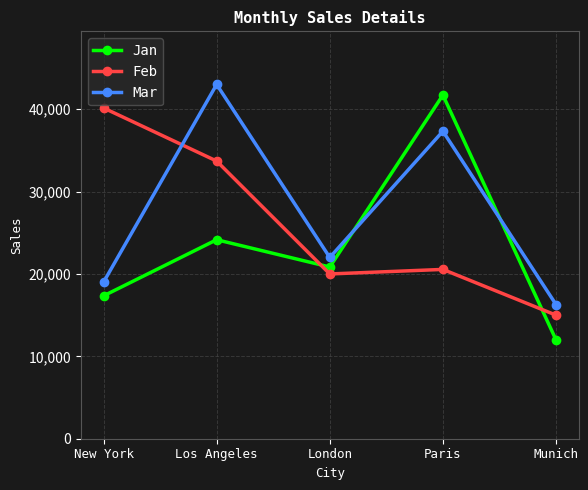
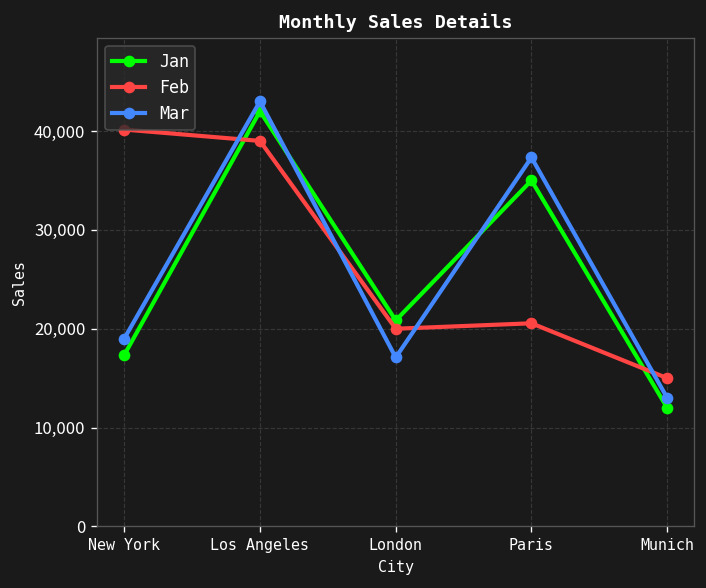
Jan, Los Angeles: 24,000 -> 42,000
Feb, Los Angeles: 34,000 -> 39,000
Mar, London: 22,000 -> 17,000
Jan, Paris: 42,000 -> 35,000
Mar, Munich: 16,000 -> 13,000
